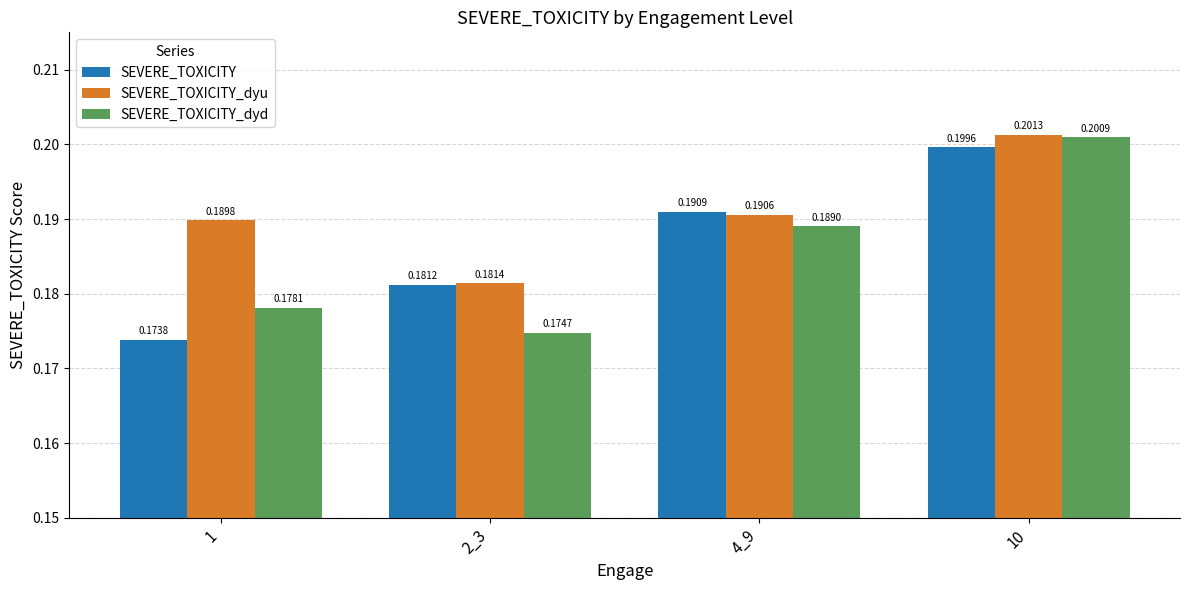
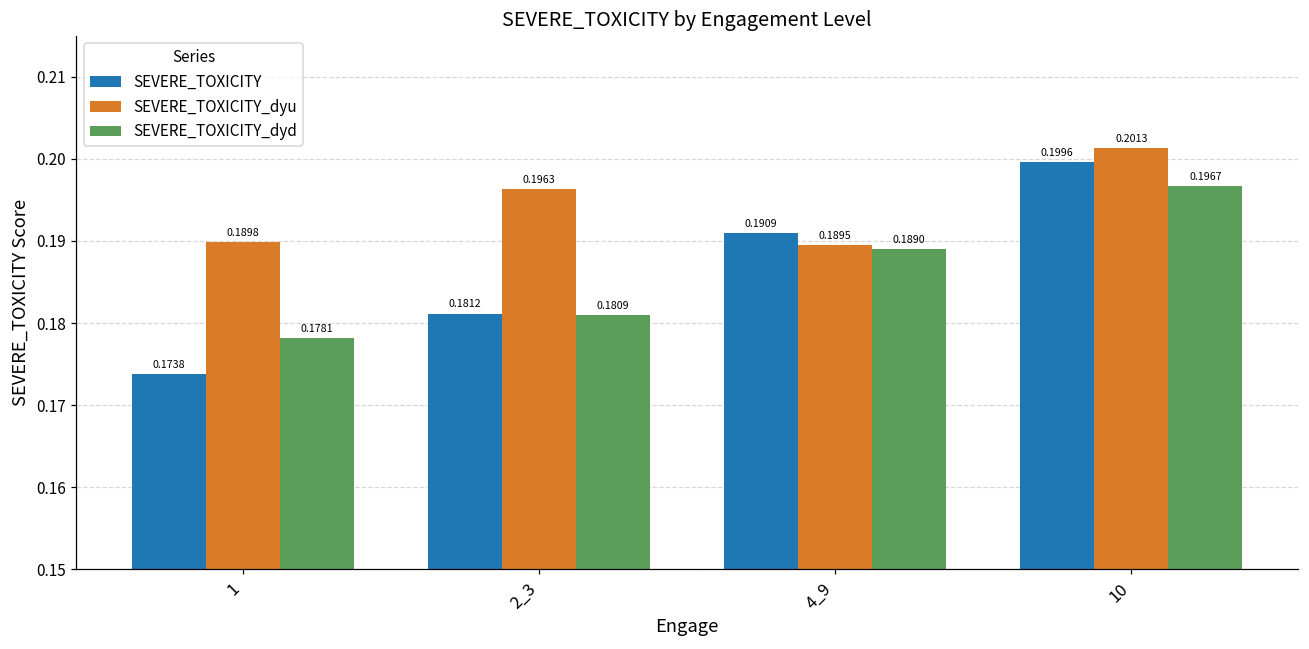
SEVERE_TOXICITY_dyu, 2_3: 0.1814 -> 0.1963
SEVERE_TOXICITY_dyd, 2_3: 0.1747 -> 0.1809
SEVERE_TOXICITY_dyu, 4_9: 0.1906 -> 0.1895
SEVERE_TOXICITY_dyd, 10: 0.2009 -> 0.1967
